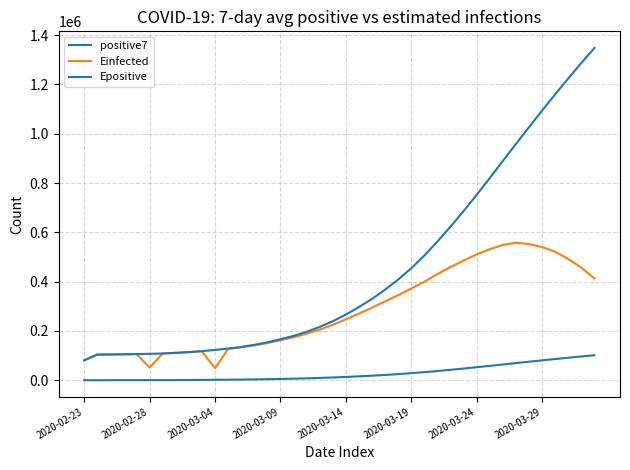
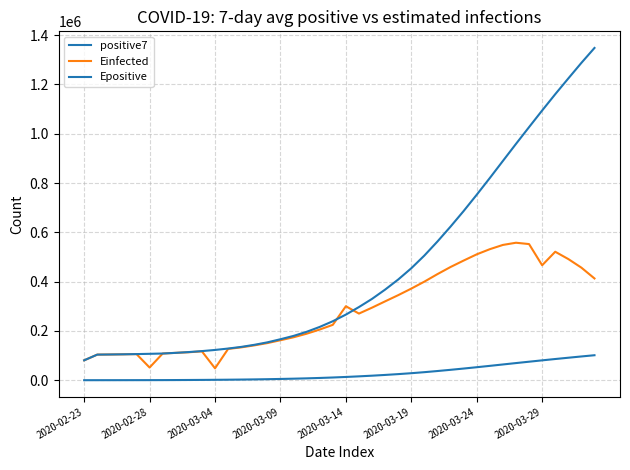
Einfected, 2020-03-14: 250000 -> 300000
Einfected, 2020-03-29: 540000 -> 470000
